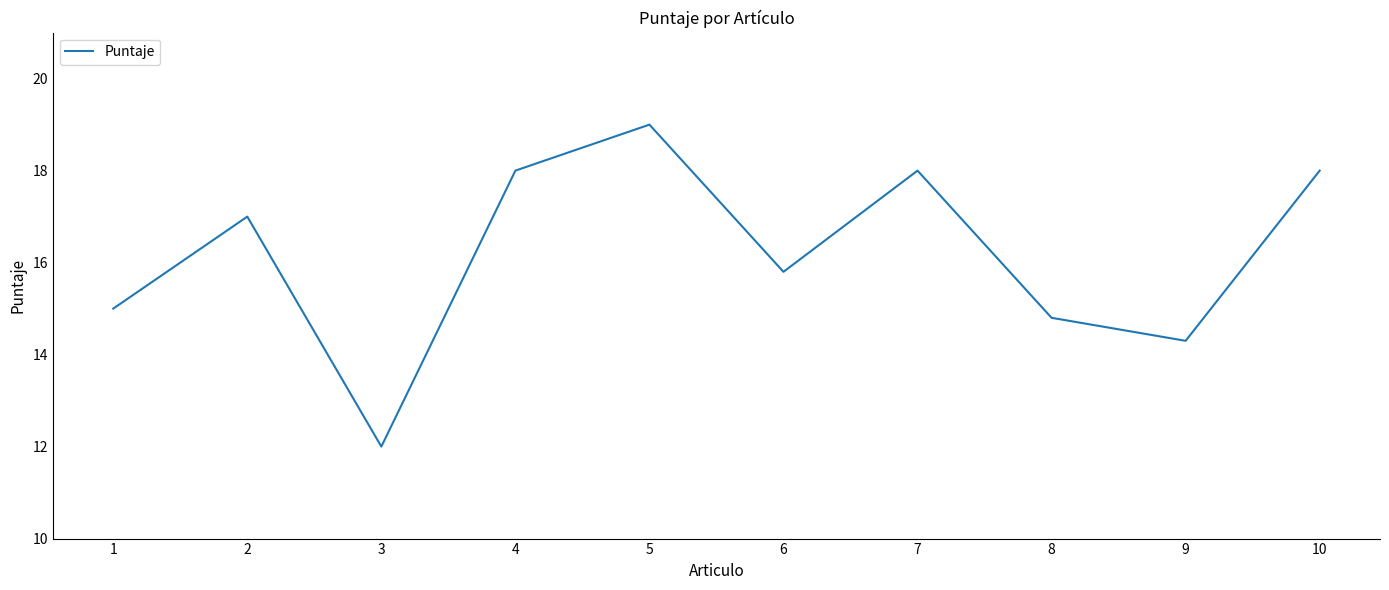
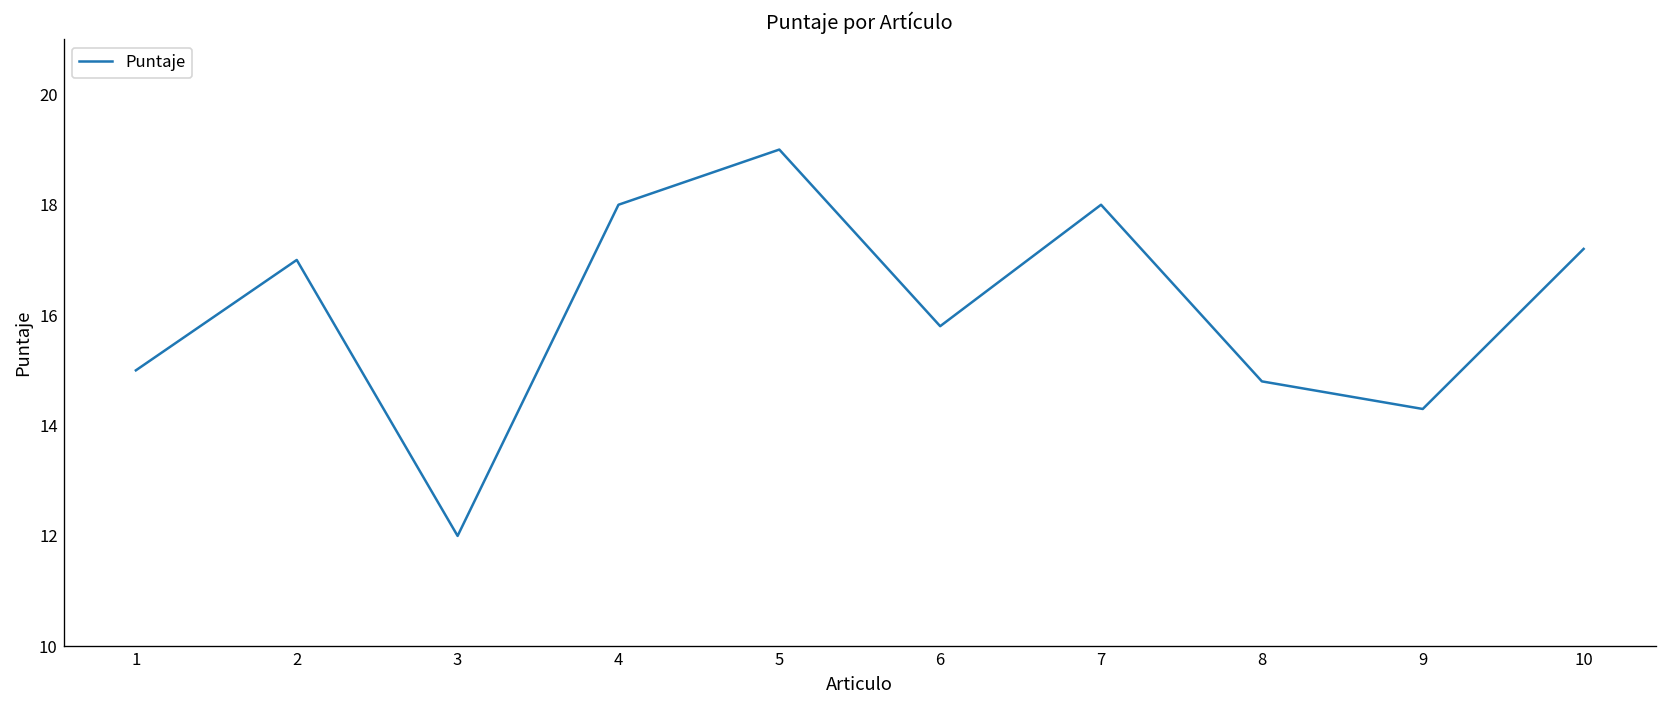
10: 18.0 -> 17.2
